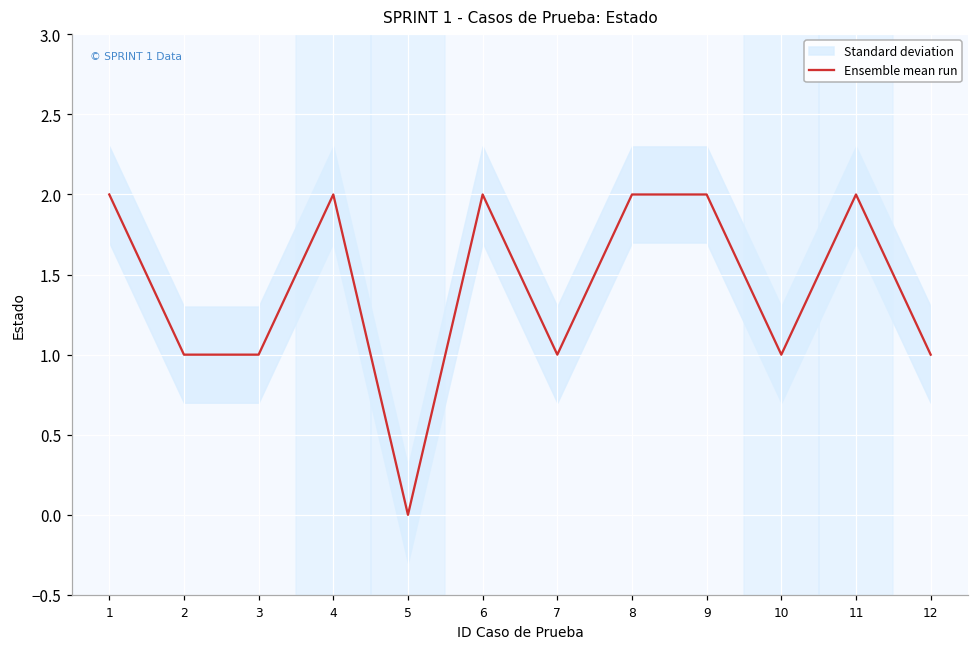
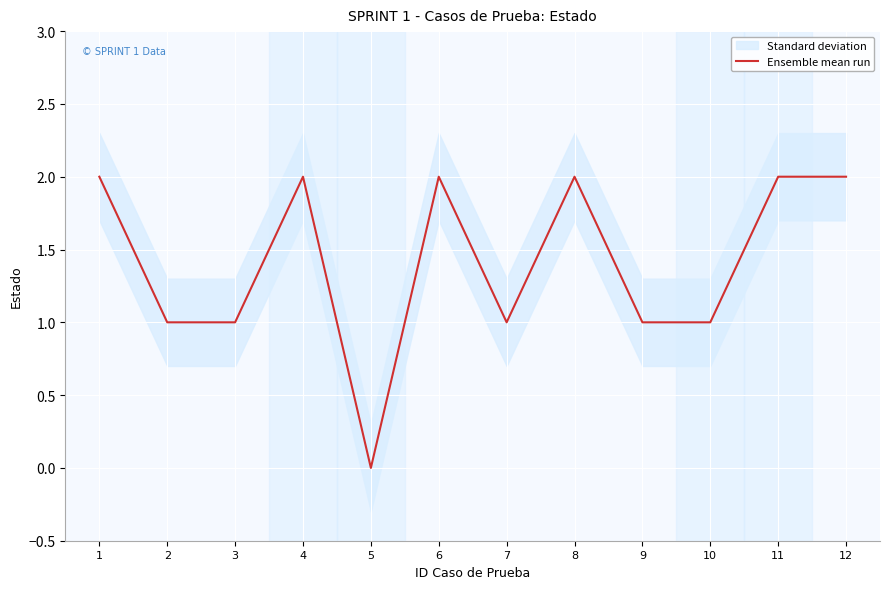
Ensemble mean run, 9: 2 -> 1
Ensemble mean run, 12: 1 -> 2
